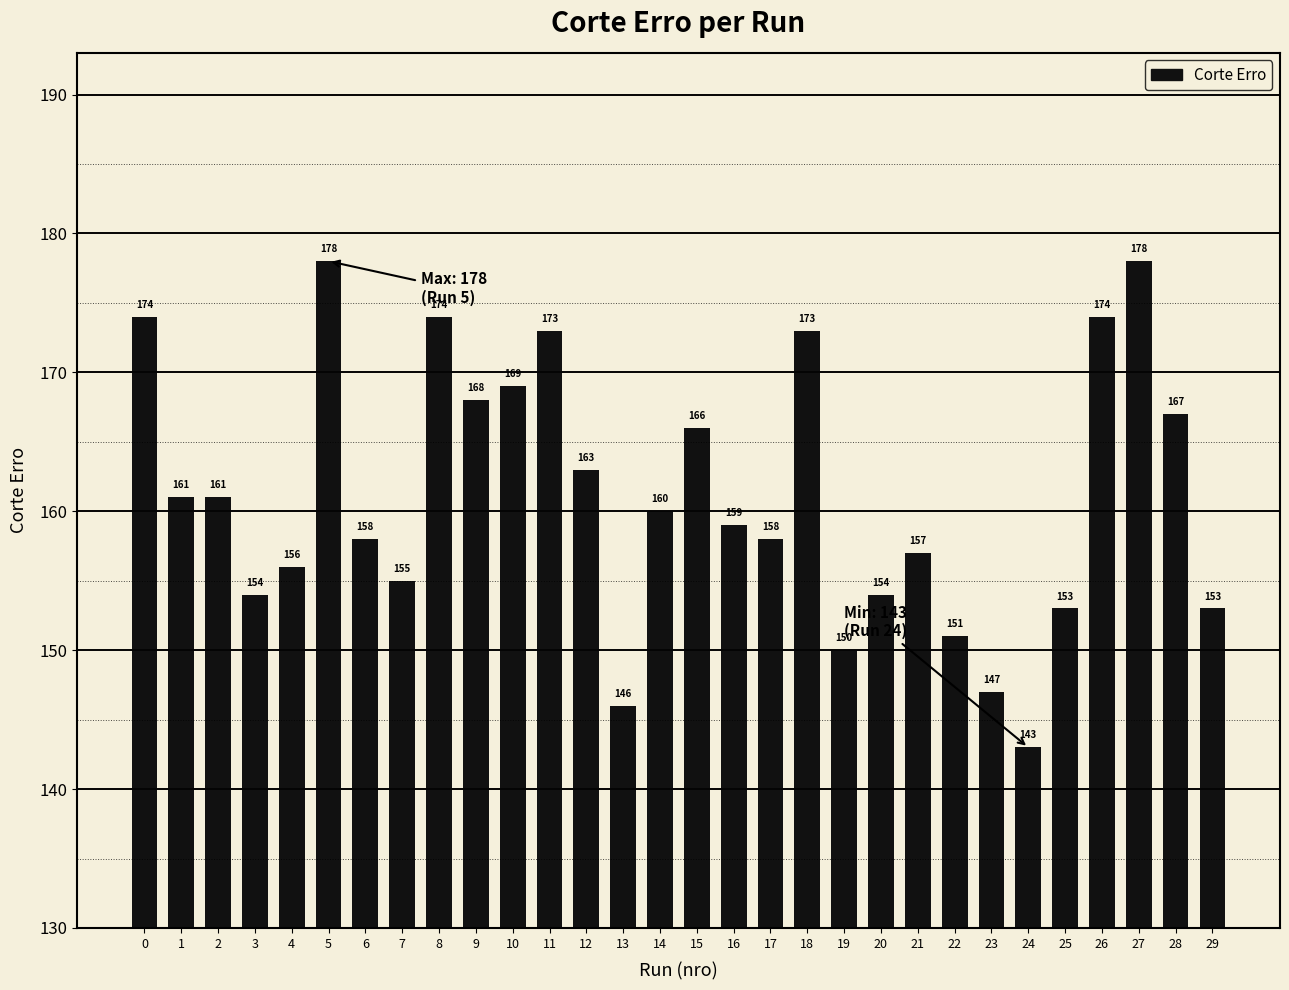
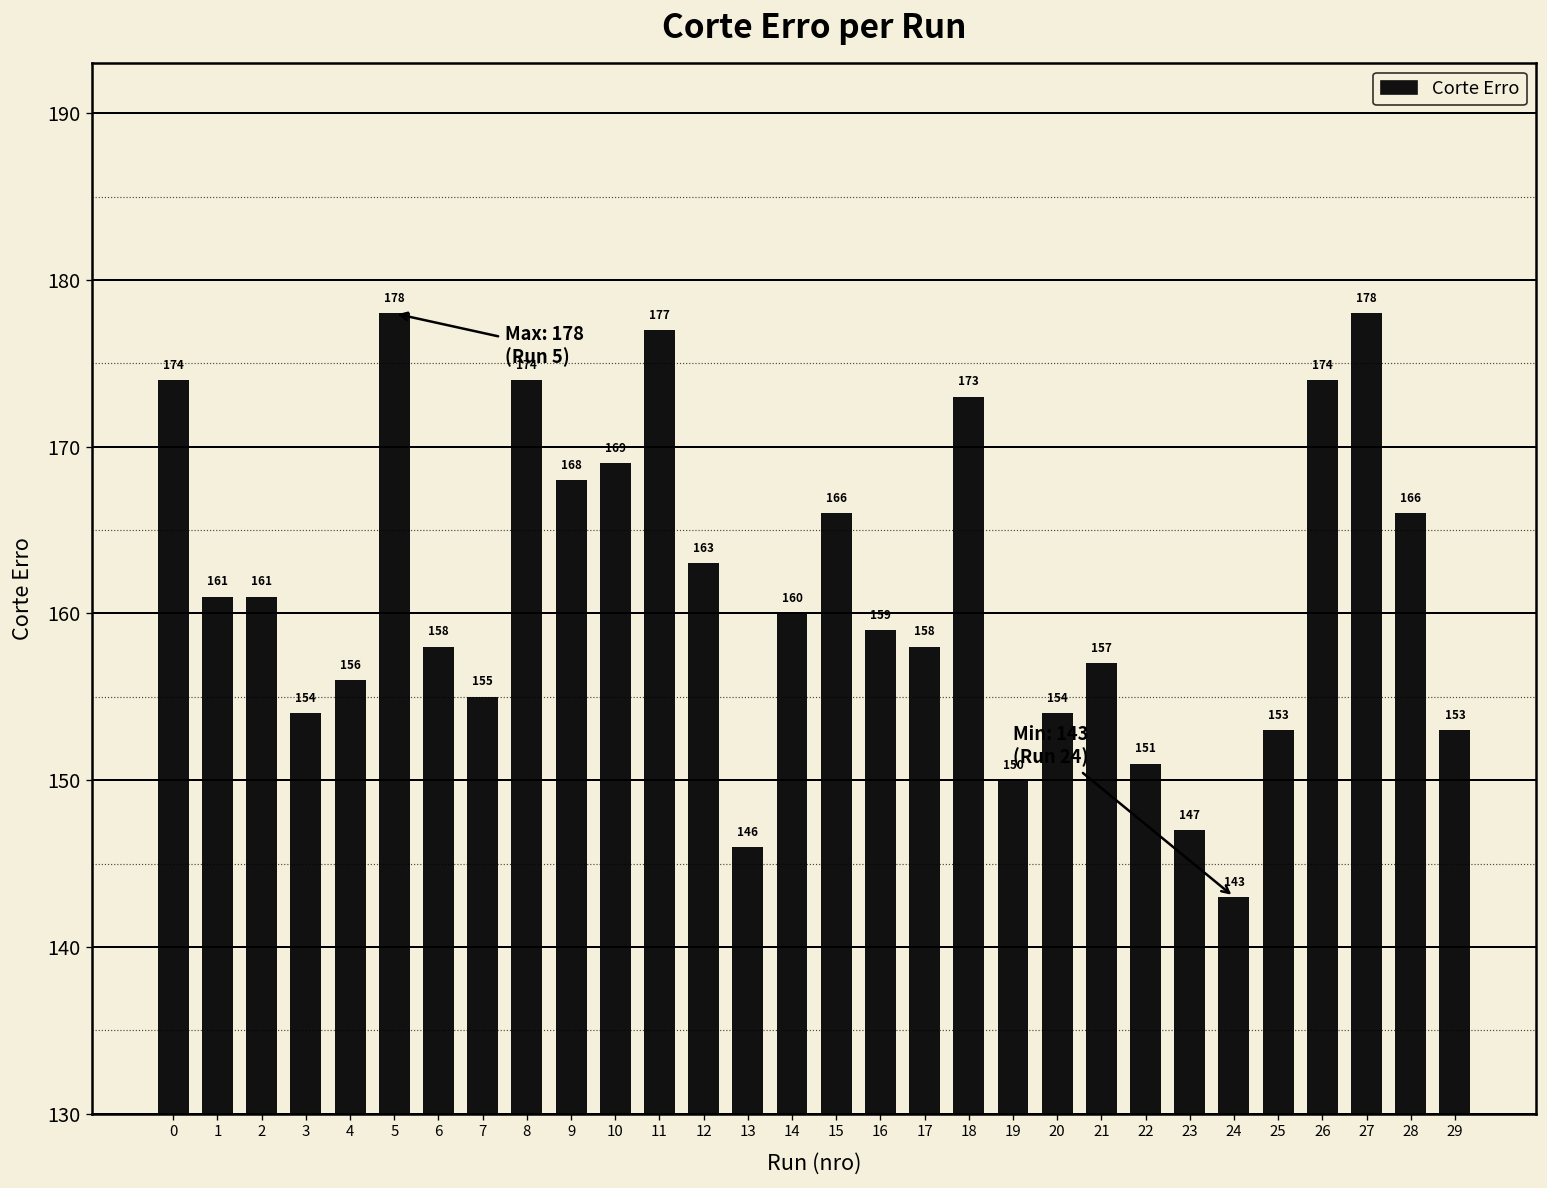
11: 173 -> 177
28: 167 -> 166
